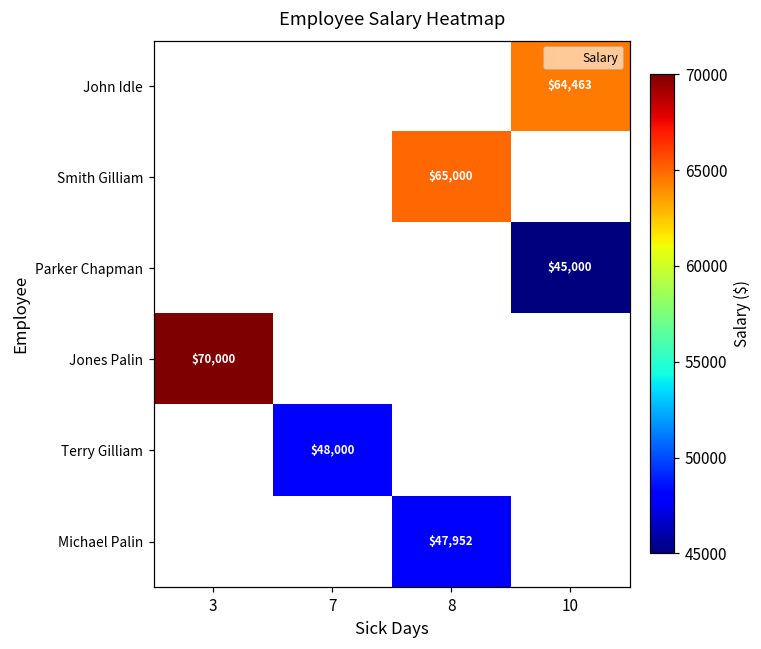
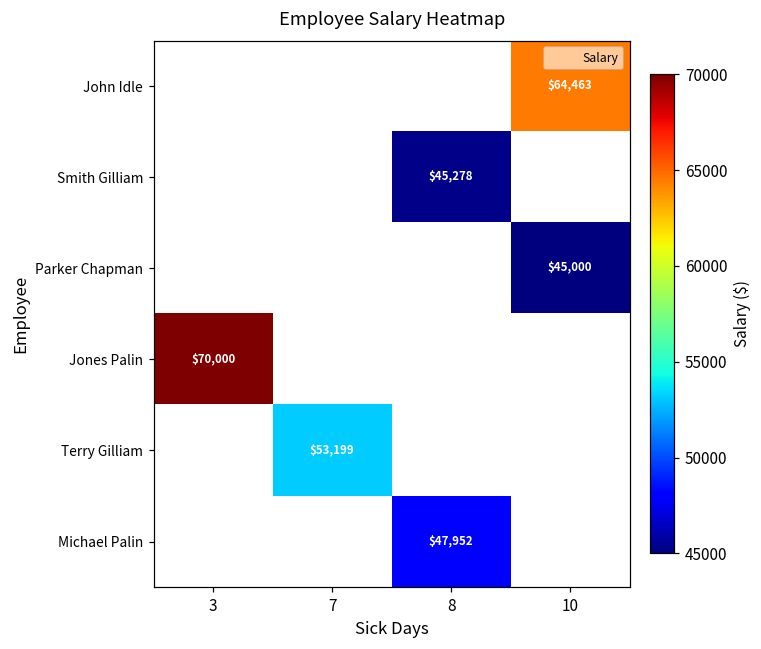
Smith Gilliam, 8: $65,000 -> $45,278
Terry Gilliam, 7: $48,000 -> $53,199
